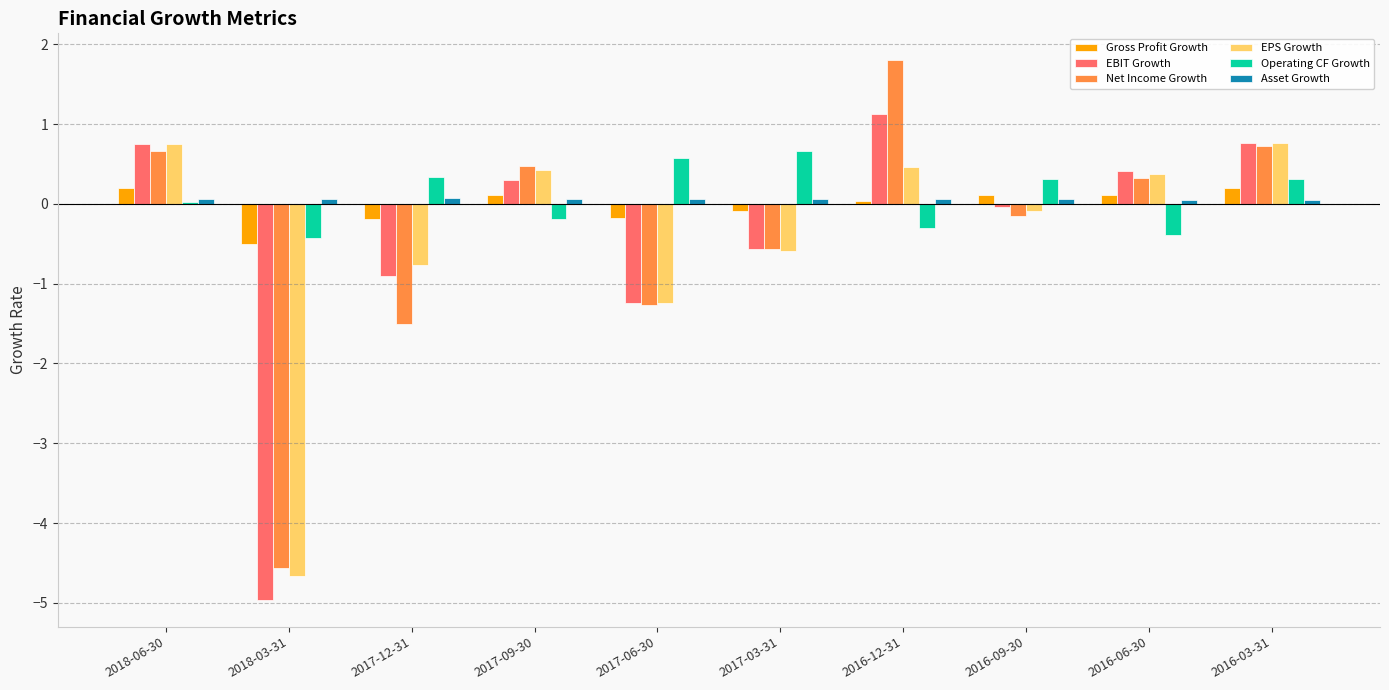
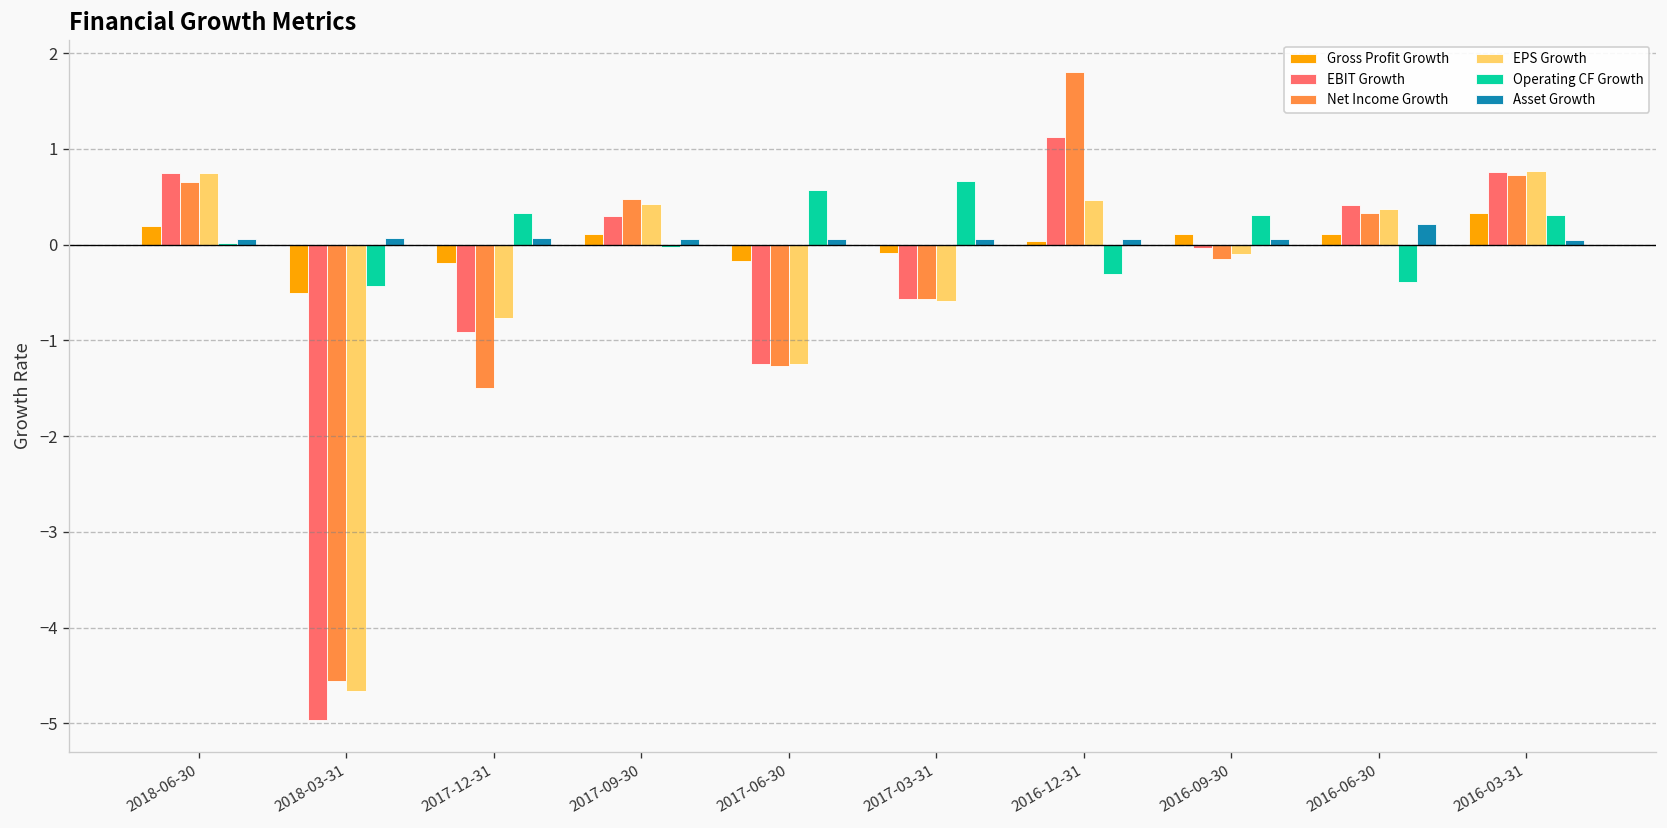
Operating CF Growth, 2017-09-30: -0.2 -> 0.0
Asset Growth, 2016-06-30: 0.1 -> 0.2
Gross Profit Growth, 2016-03-31: 0.2 -> 0.3
